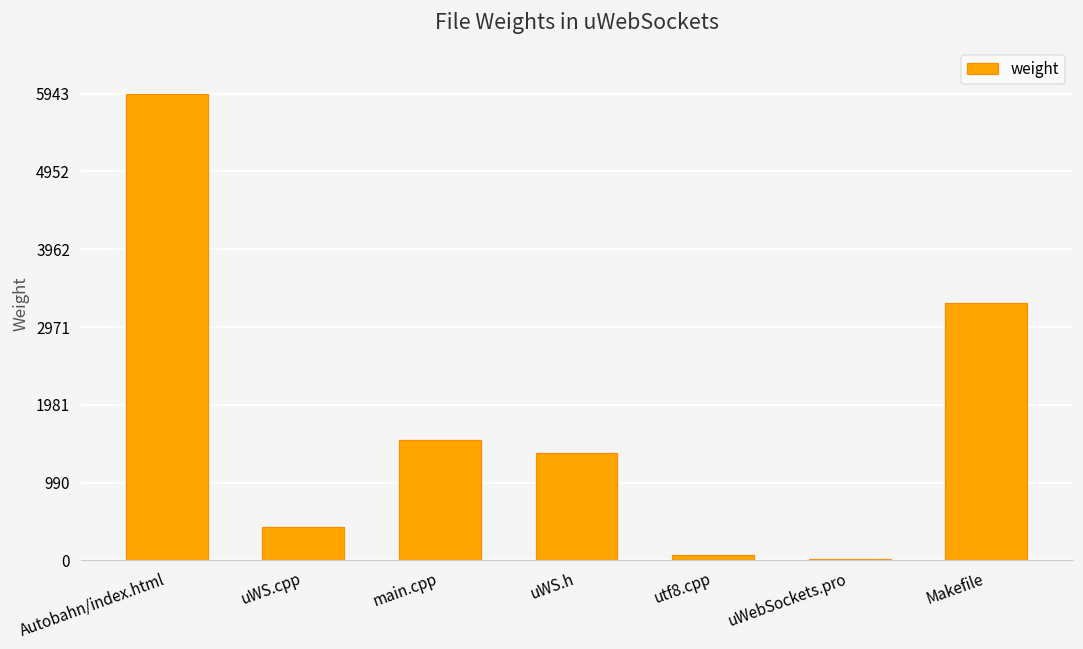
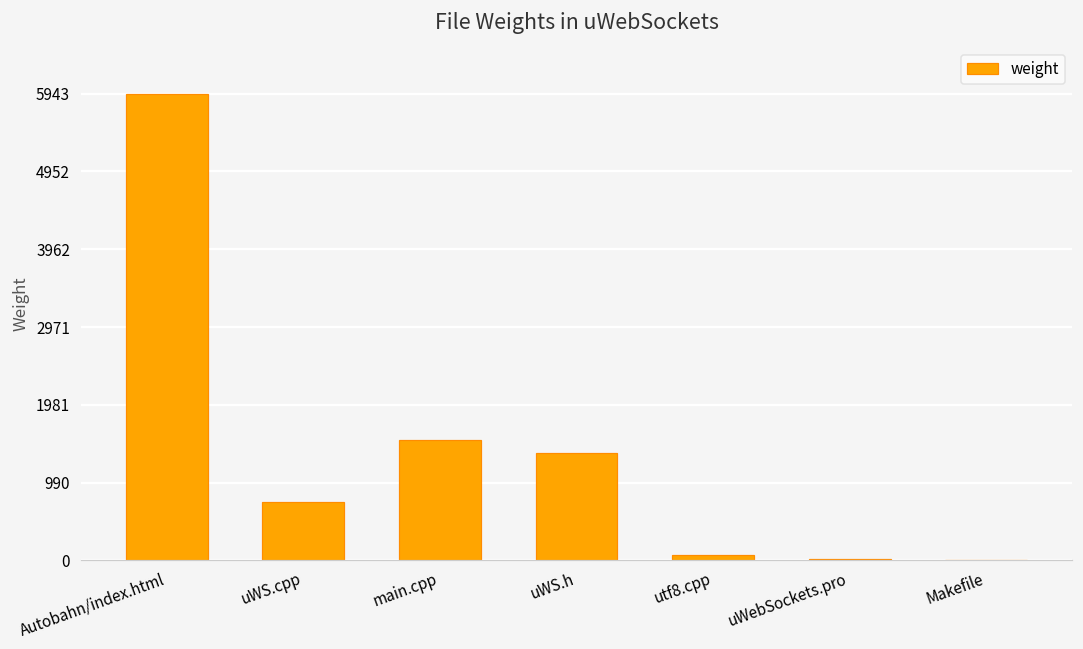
uWS.cpp: 400 -> 700
Makefile: 3300 -> 0
